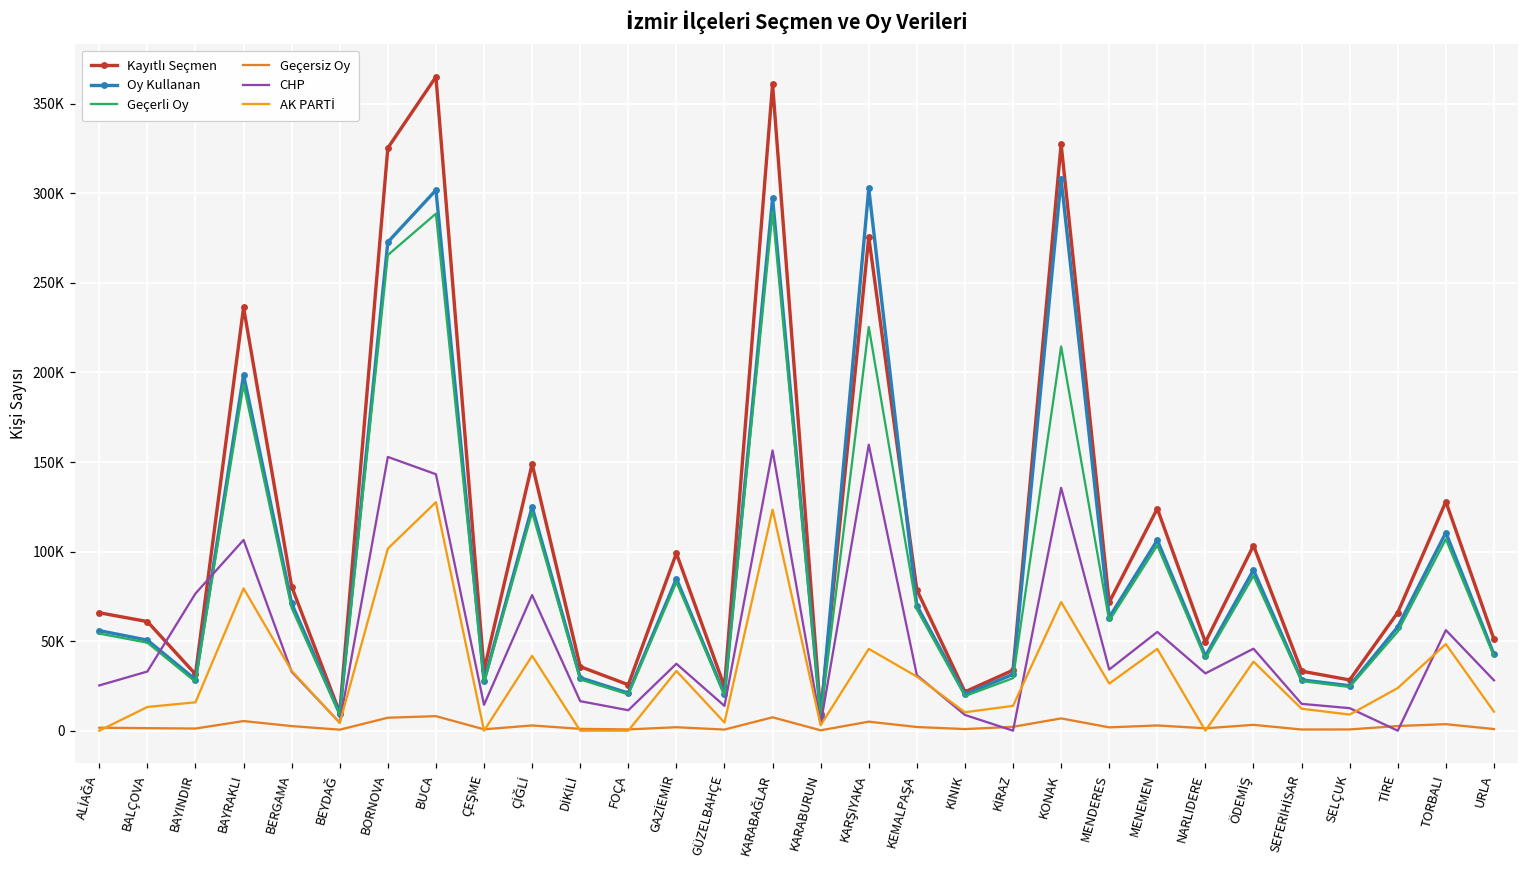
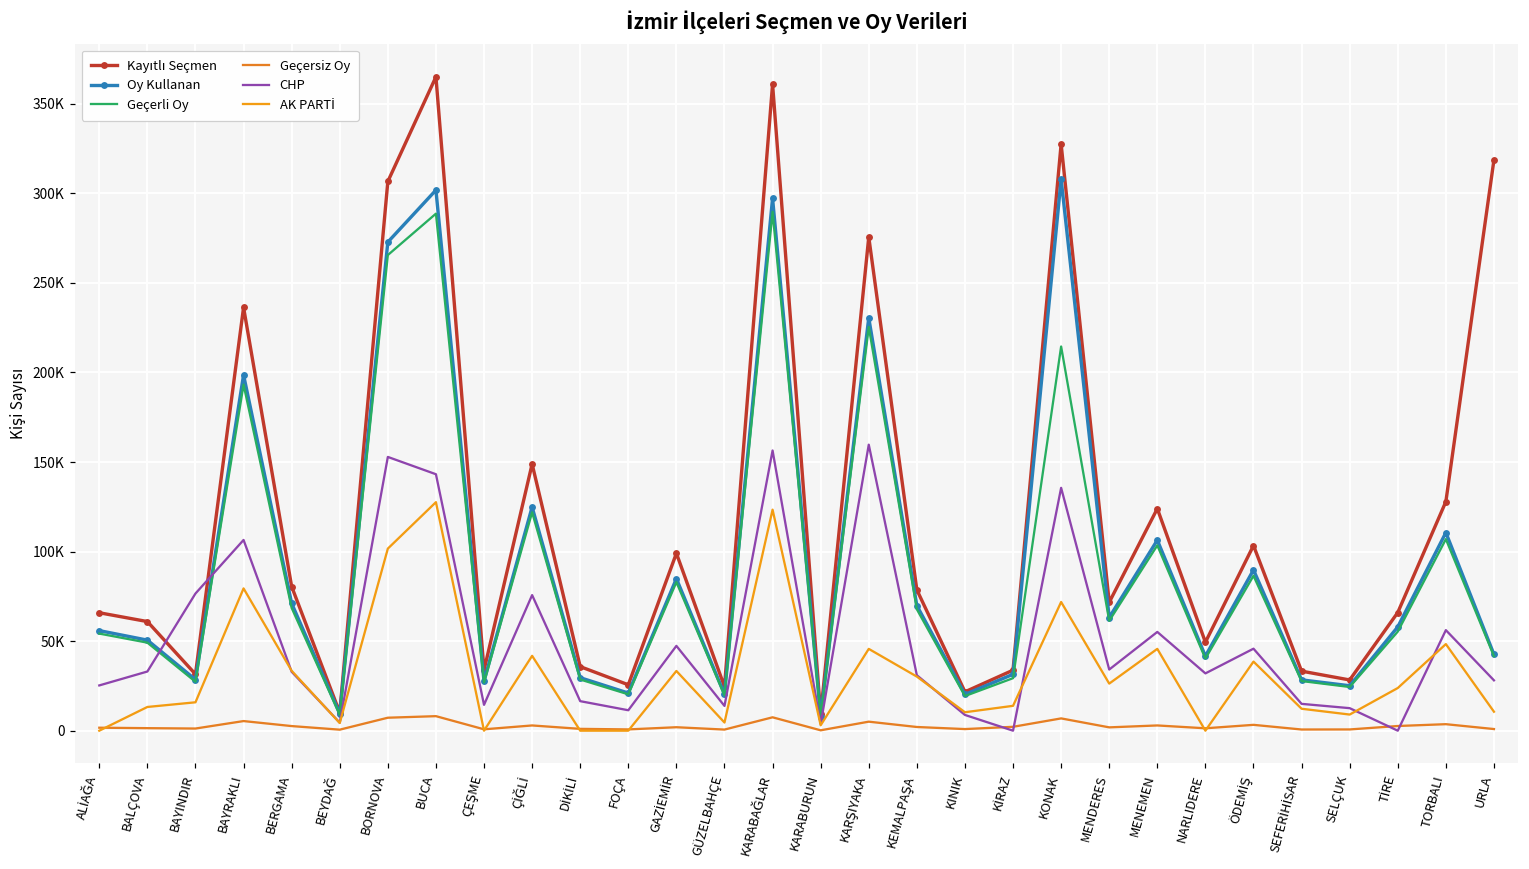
Kayıtlı Seçmen, BORNOVA: 325000 -> 307000
CHP, GAZİEMİR: 37000 -> 47000
Oy Kullanan, KARŞIYAKA: 303000 -> 230000
Kayıtlı Seçmen, URLA: 51000 -> 319000
